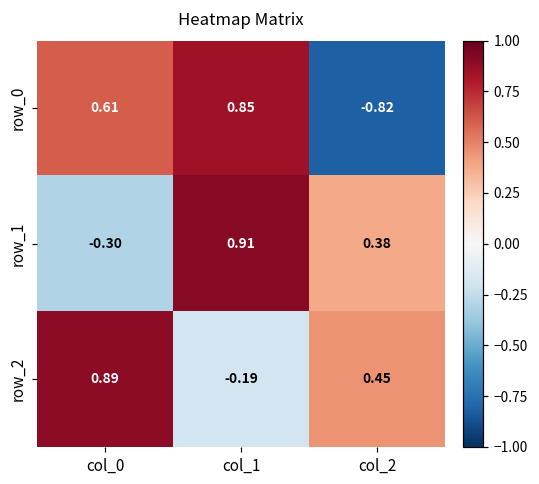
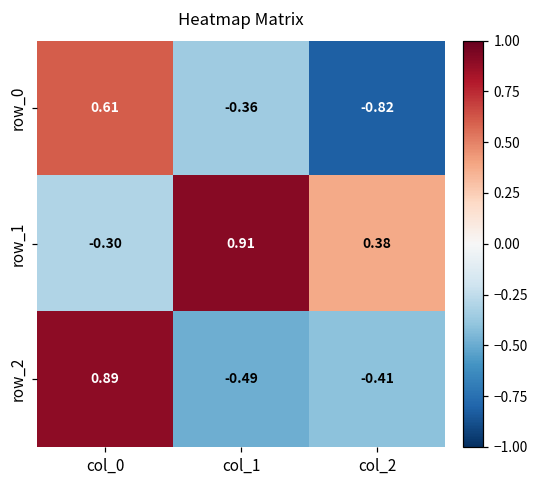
row_0, col_1: 0.85 -> -0.36
row_2, col_1: -0.19 -> -0.49
row_2, col_2: 0.45 -> -0.41
